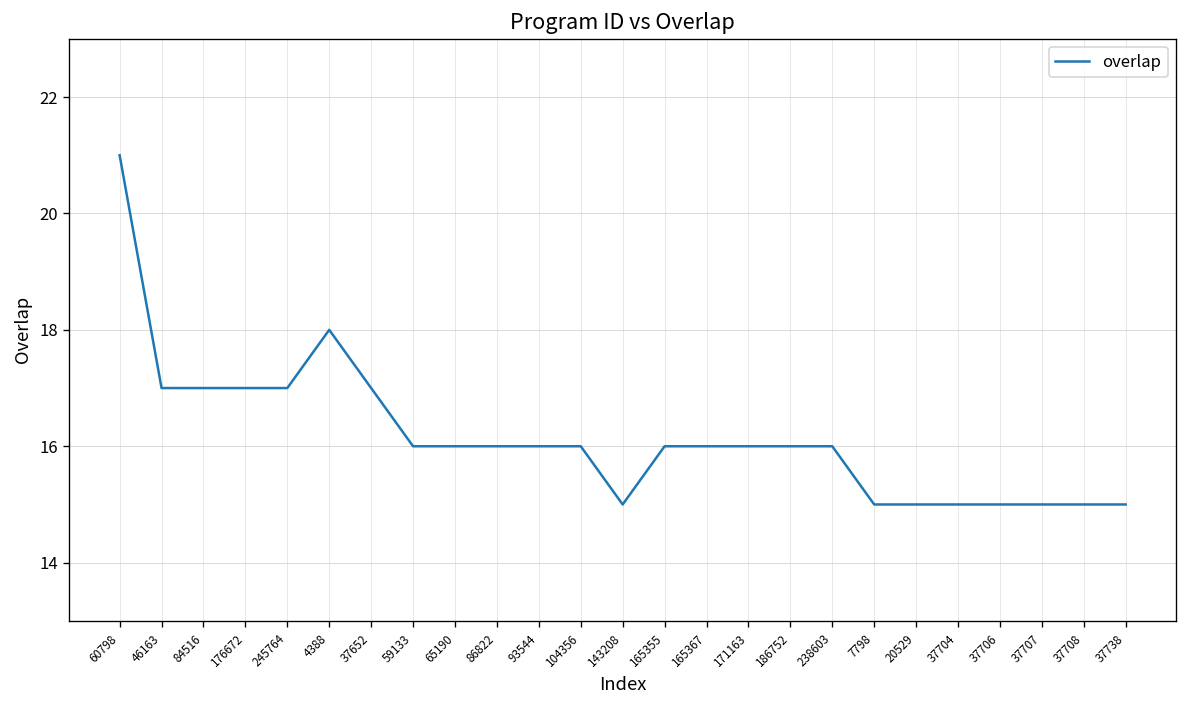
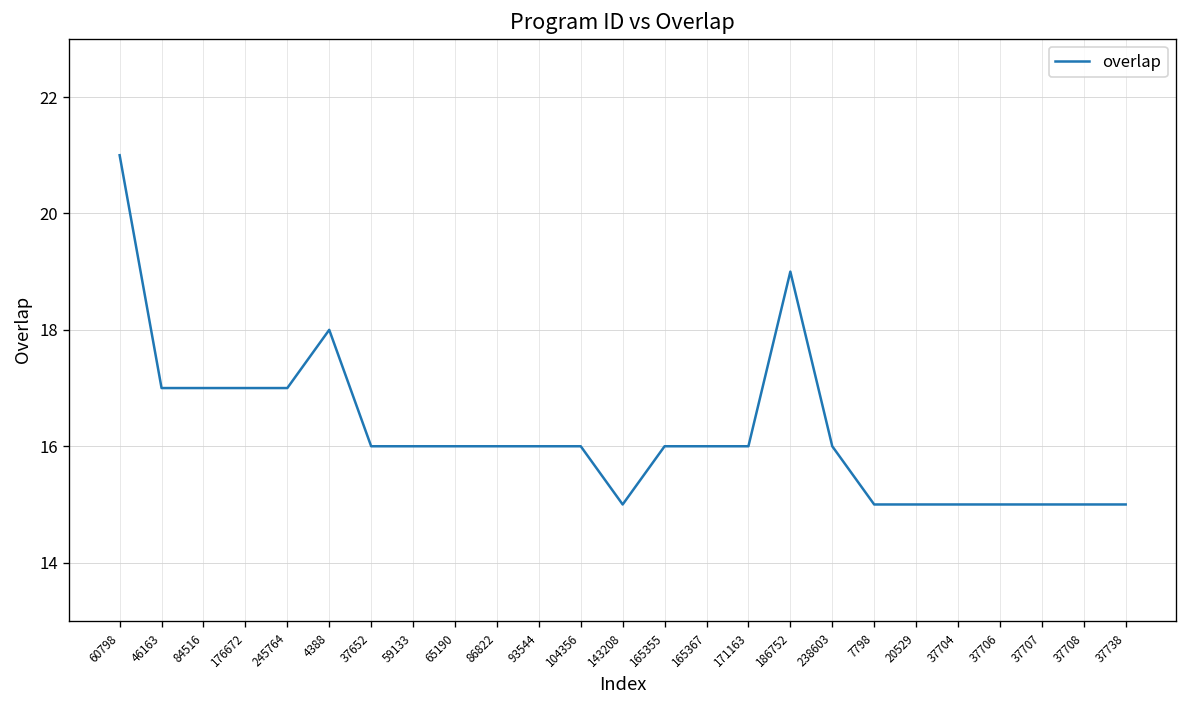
37652: 17 -> 16
186752: 16 -> 19
